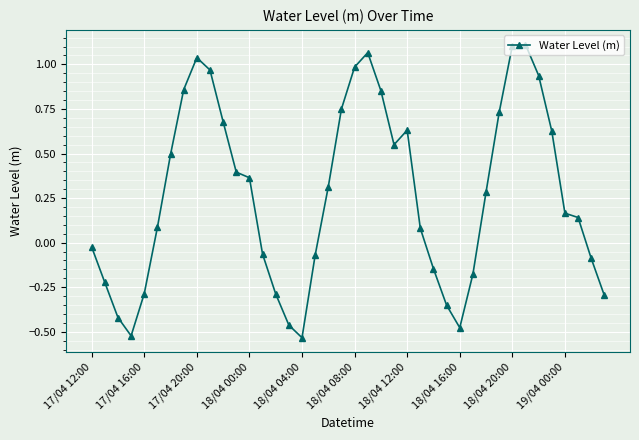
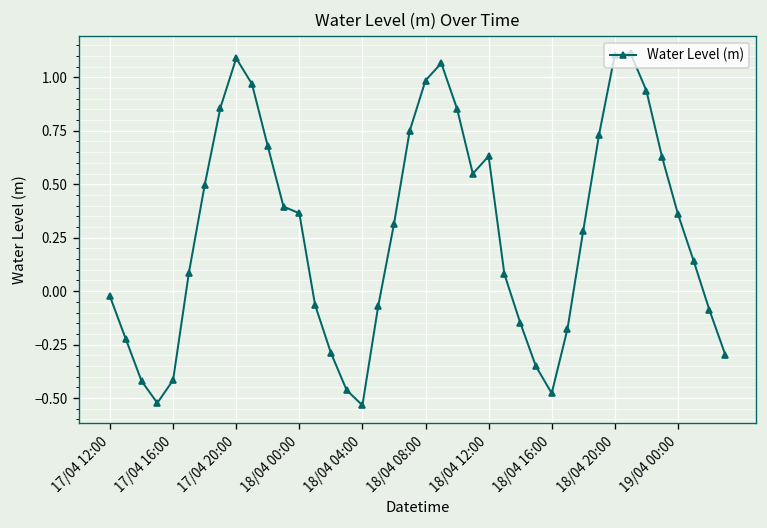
17/04 16:00: -0.29 -> -0.42
17/04 20:00: 1.04 -> 1.09
19/04 00:00: 0.17 -> 0.36
